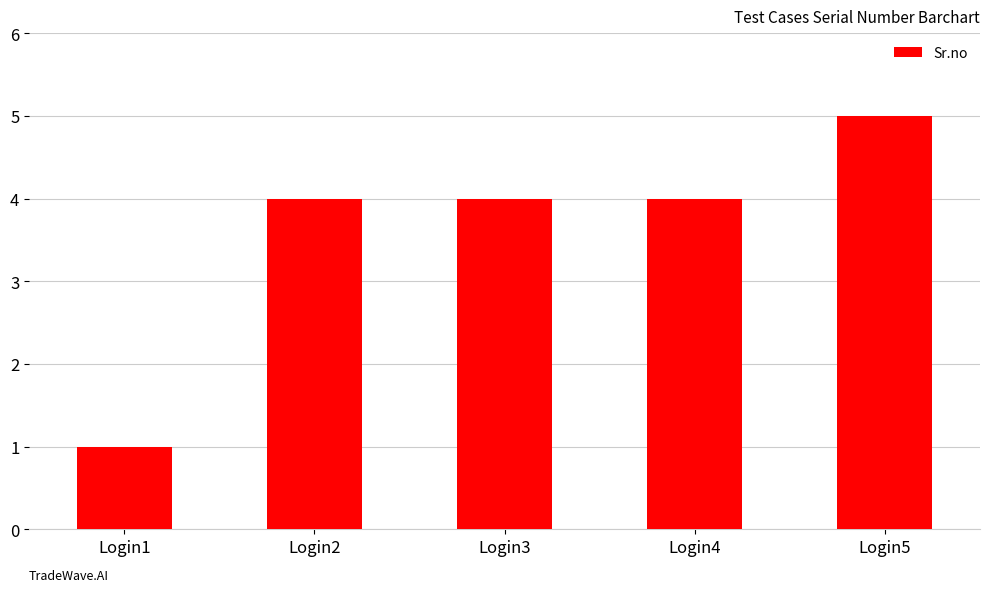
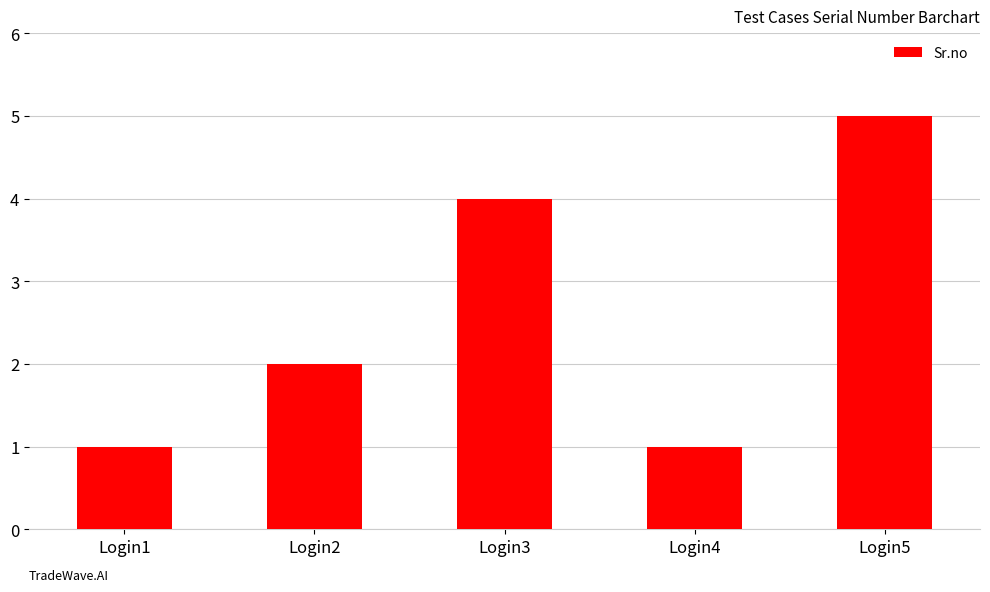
Login2: 4 -> 2
Login4: 4 -> 1
